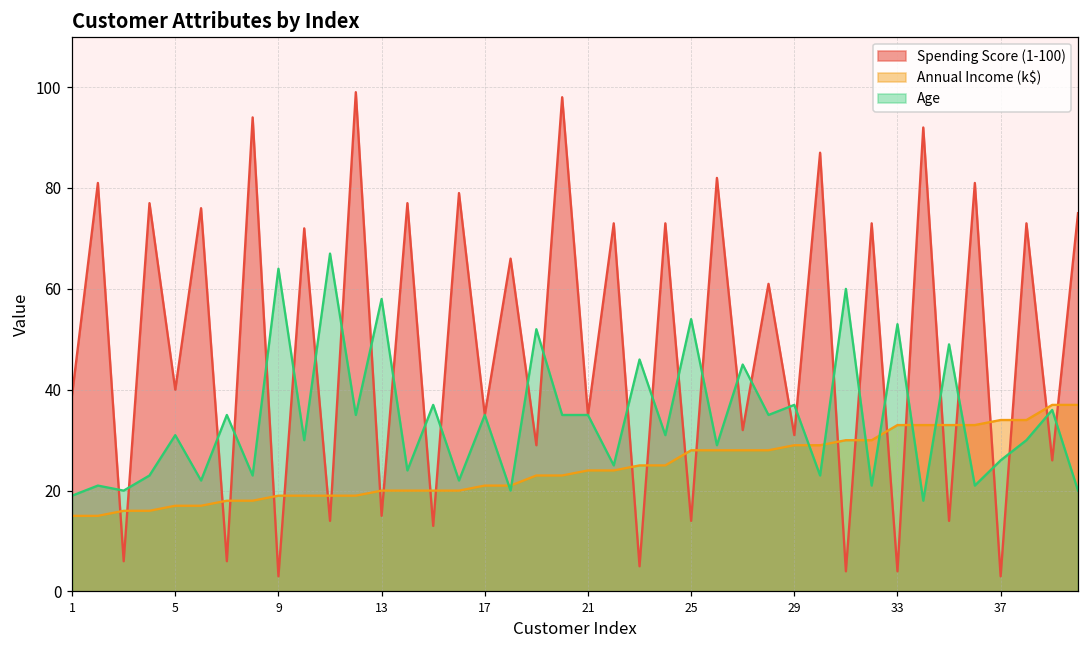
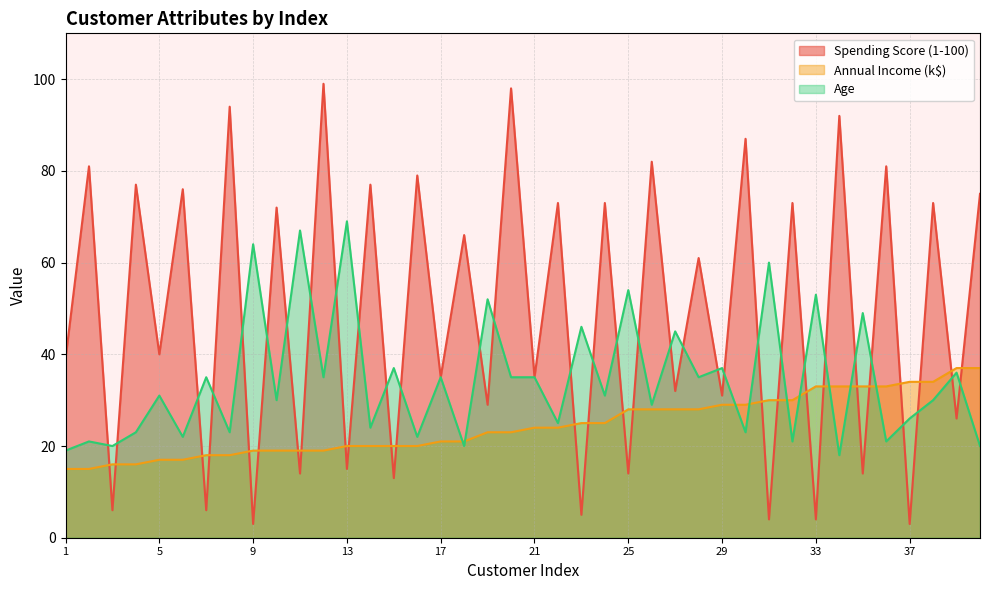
Age, 13: 58 -> 69
